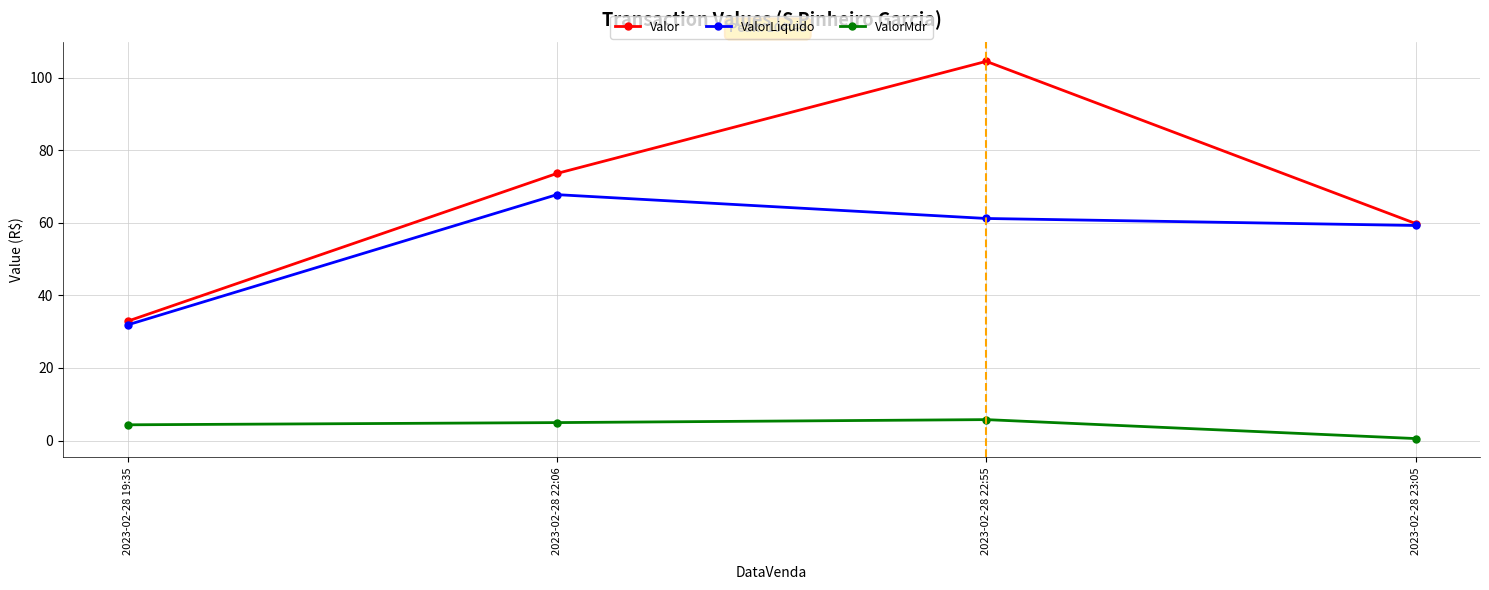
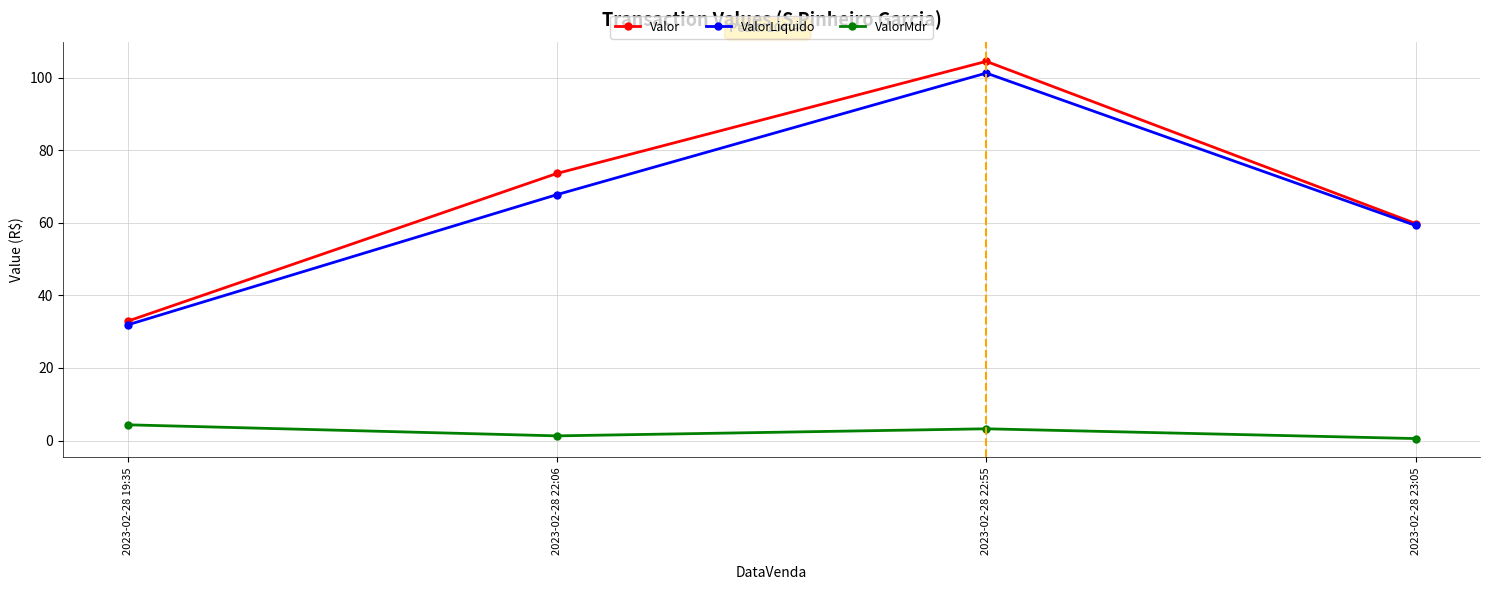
ValorMdr, 2023-02-28 22:06: 5 -> 1
ValorLiquido, 2023-02-28 22:55: 61 -> 101
ValorMdr, 2023-02-28 22:55: 6 -> 3
